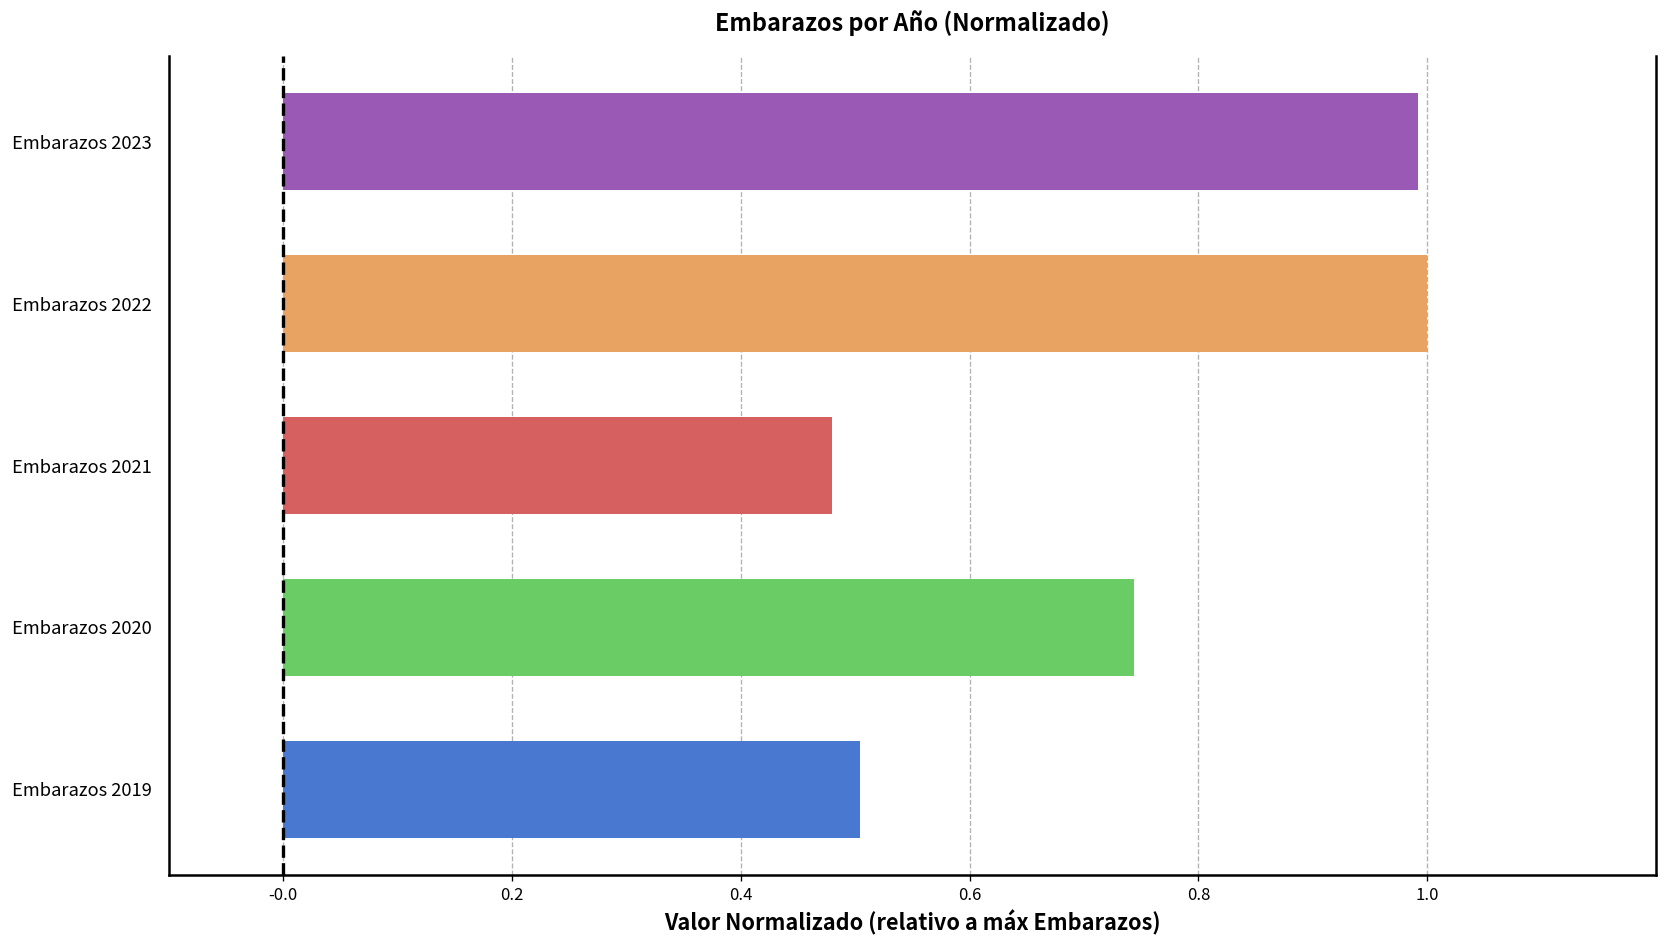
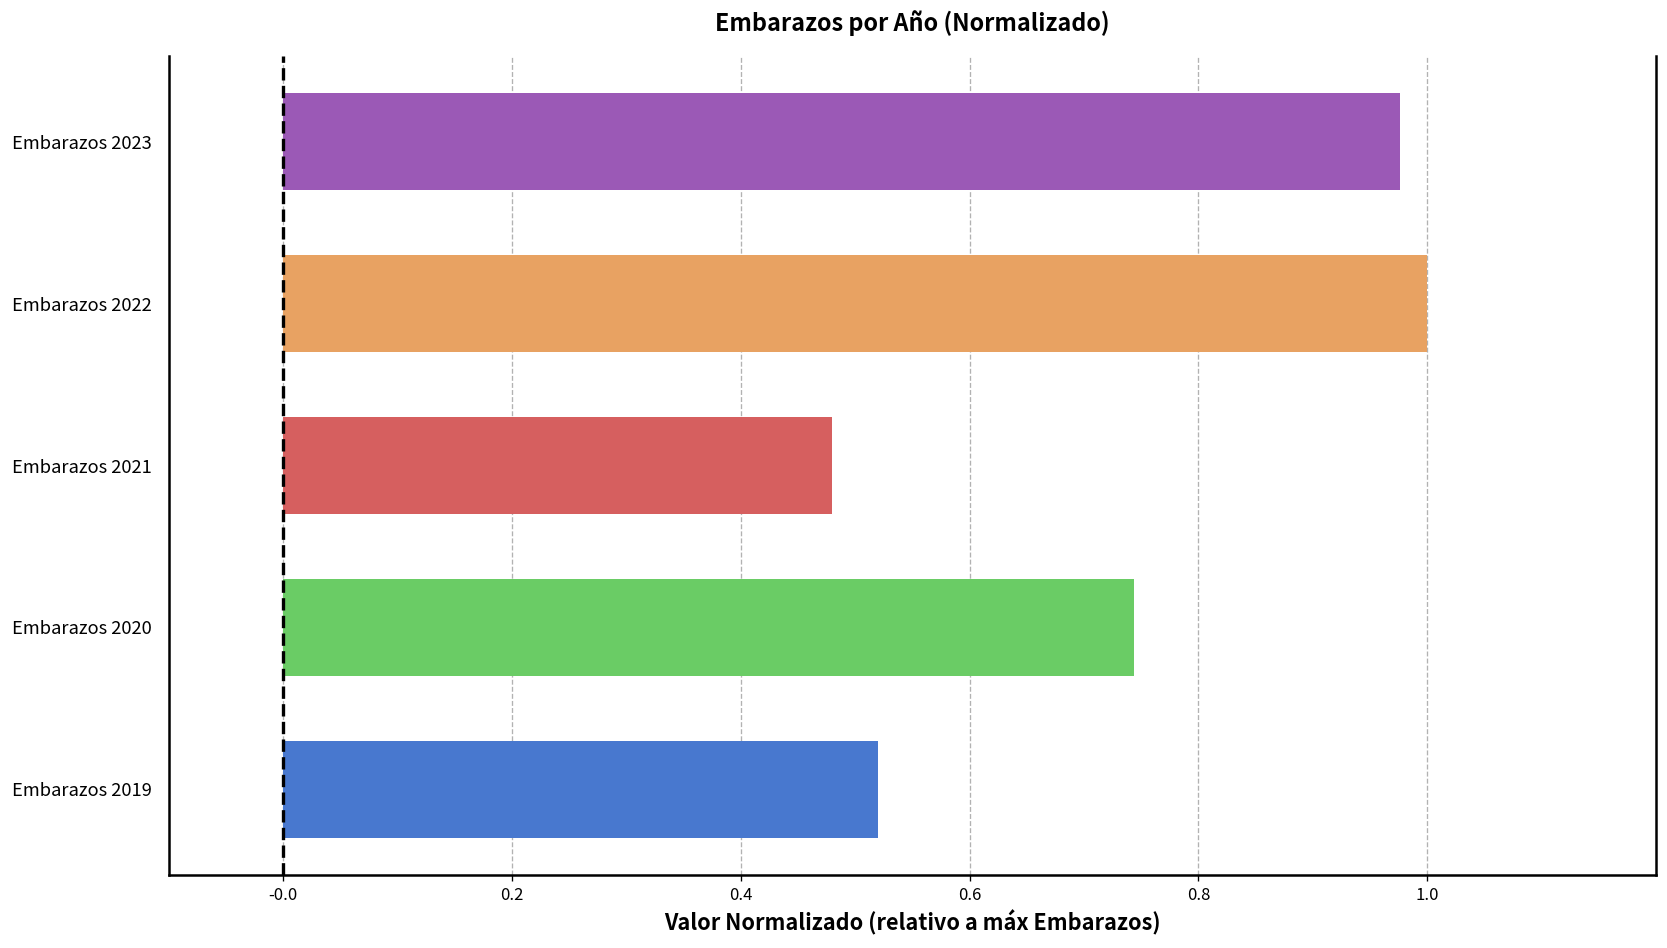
Embarazos 2023: 0.99 -> 0.98
Embarazos 2019: 0.50 -> 0.52
